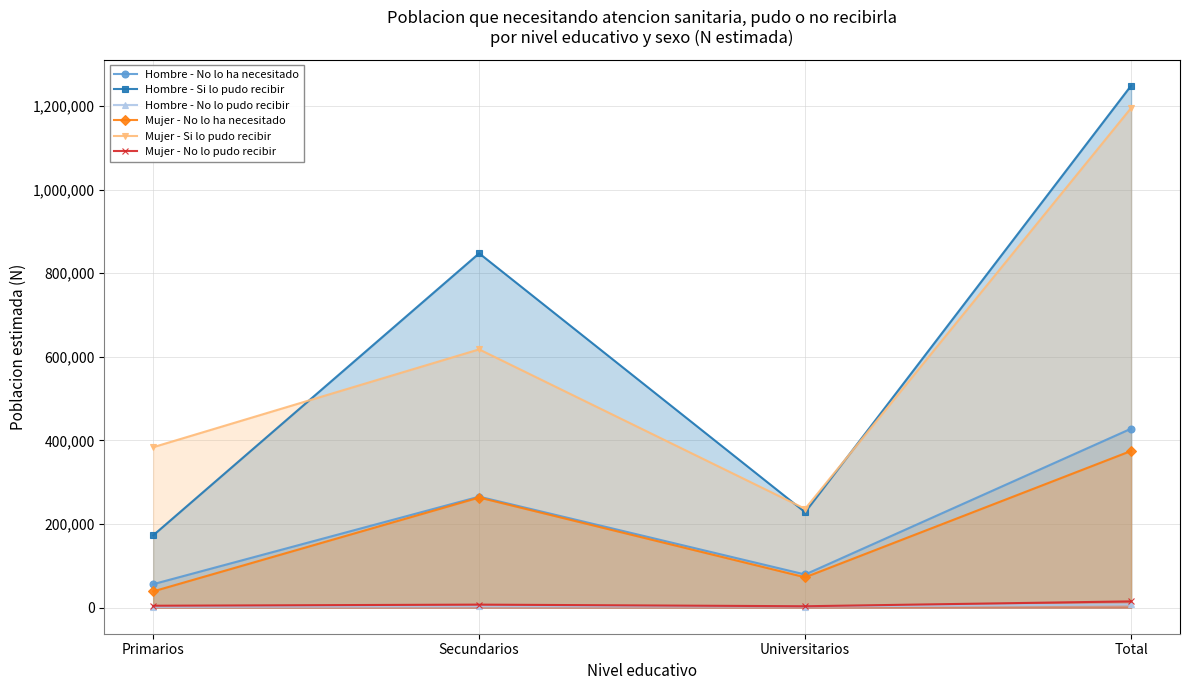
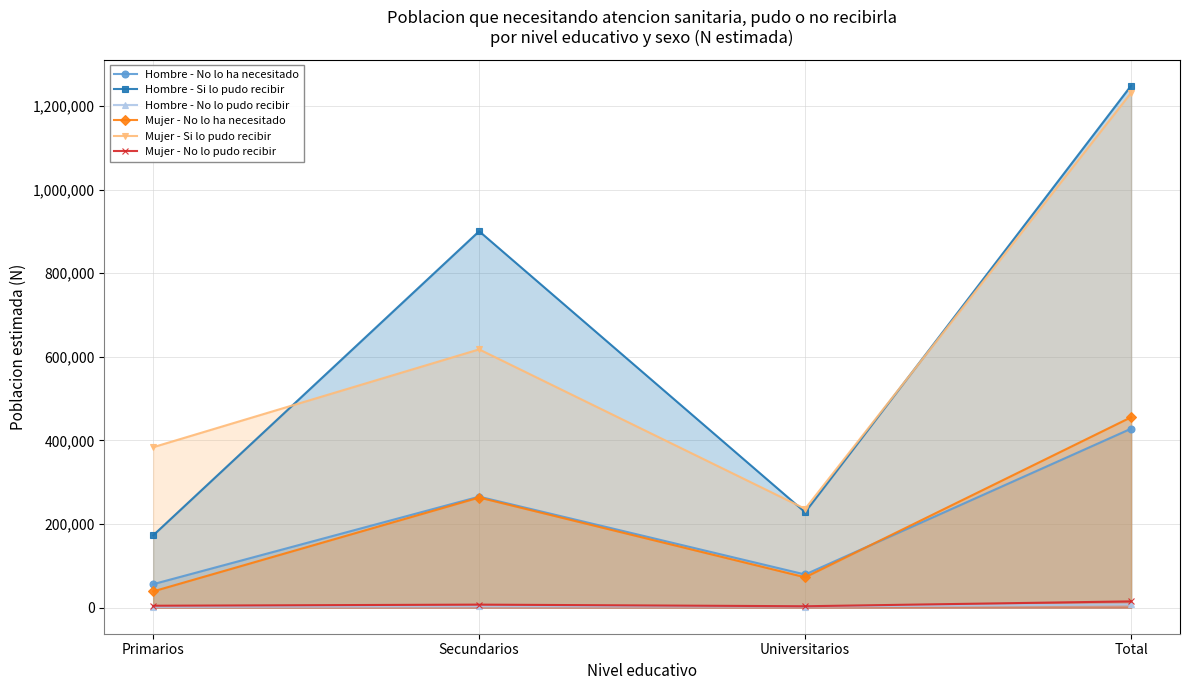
Hombre - Si lo pudo recibir, Secundarios: 850,000 -> 900,000
Mujer - No lo ha necesitado, Total: 370,000 -> 460,000
Mujer - Si lo pudo recibir, Total: 1,200,000 -> 1,230,000
